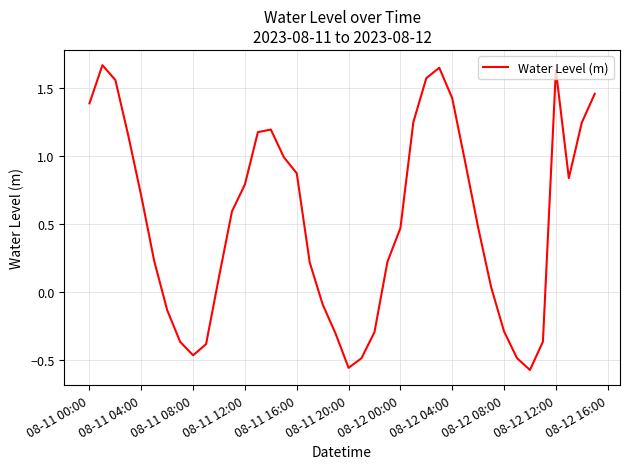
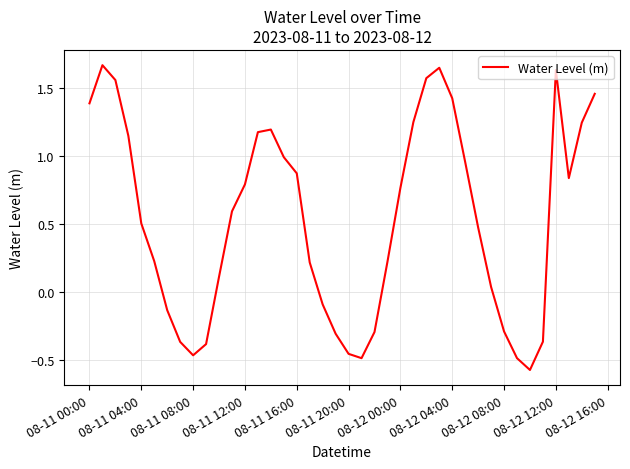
08-11 04:00: 0.71 -> 0.50
08-11 20:00: -0.55 -> -0.45
08-12 00:00: 0.47 -> 0.77
